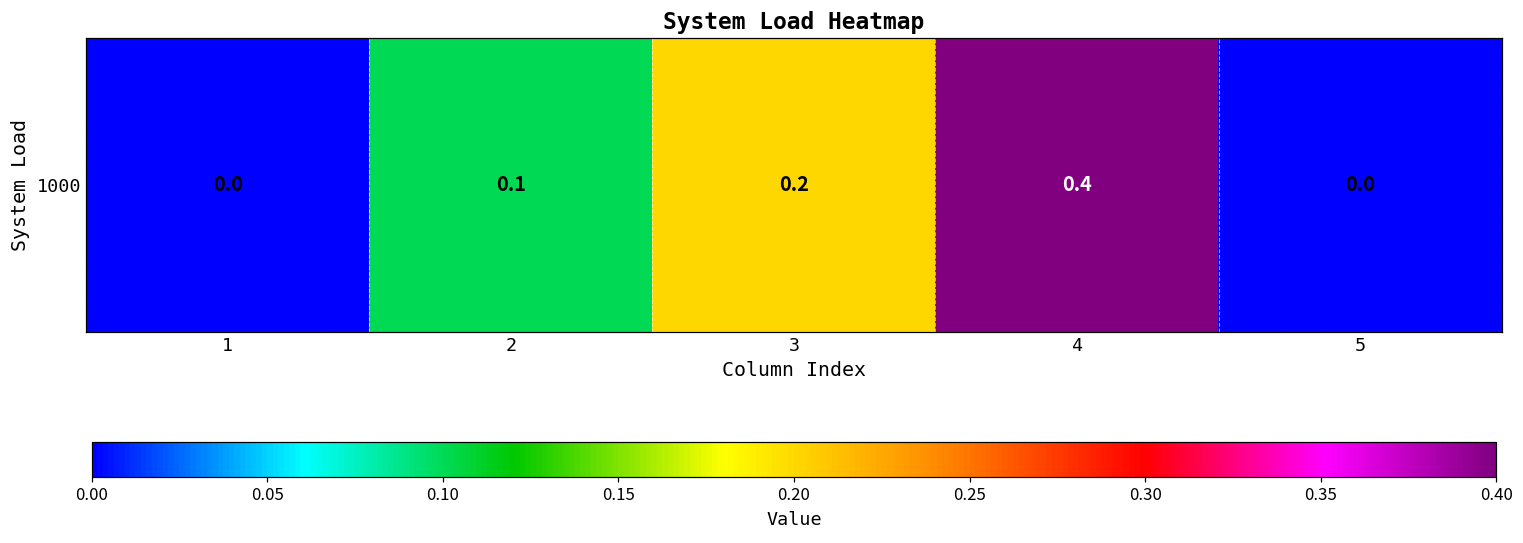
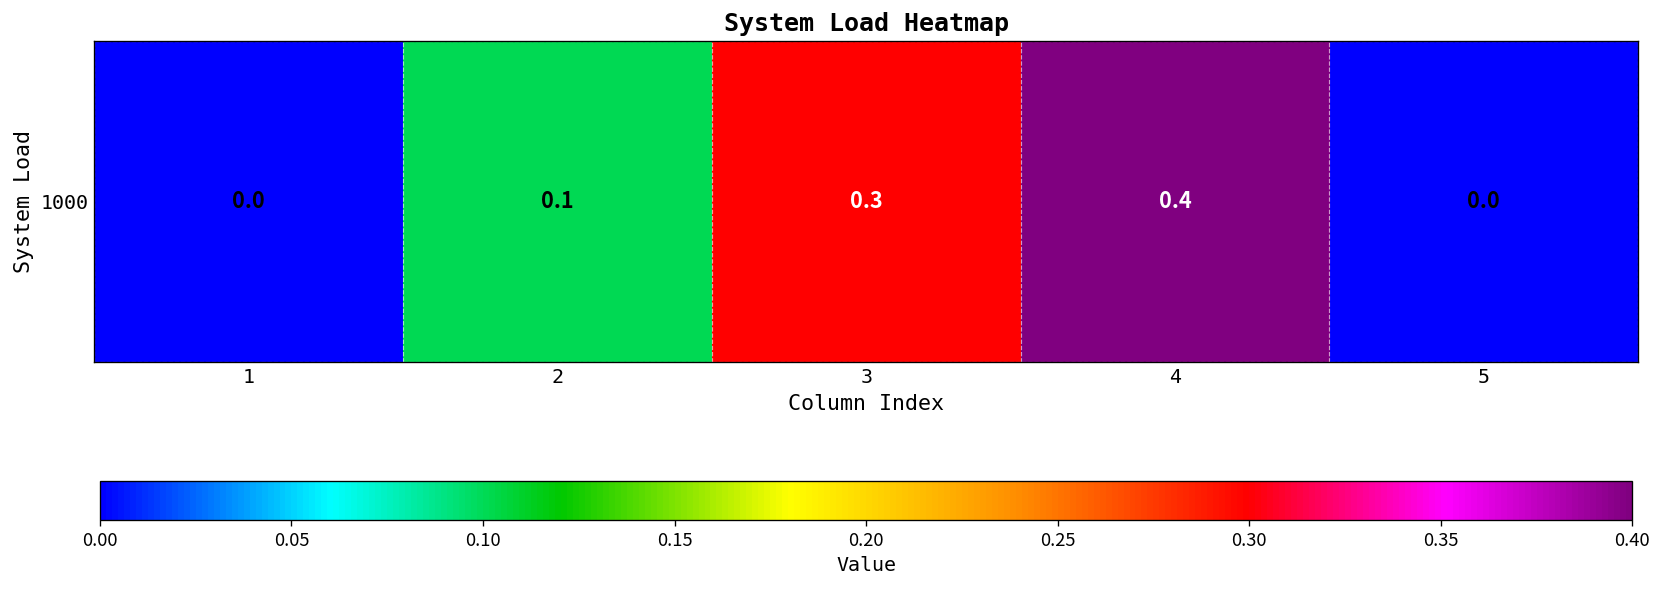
1000, 3: 0.2 -> 0.3
